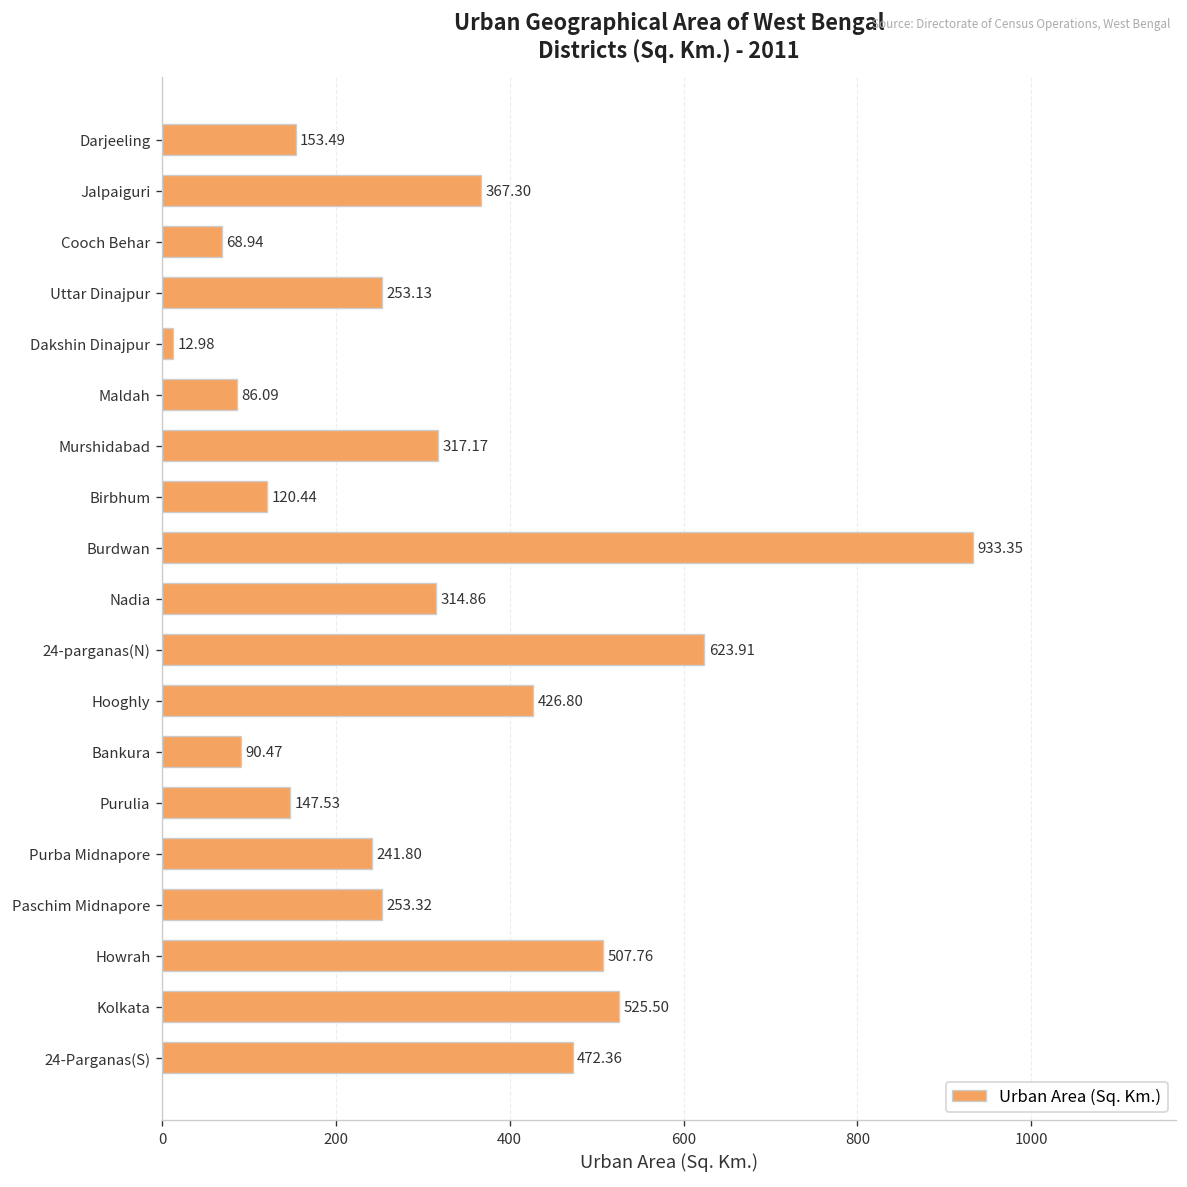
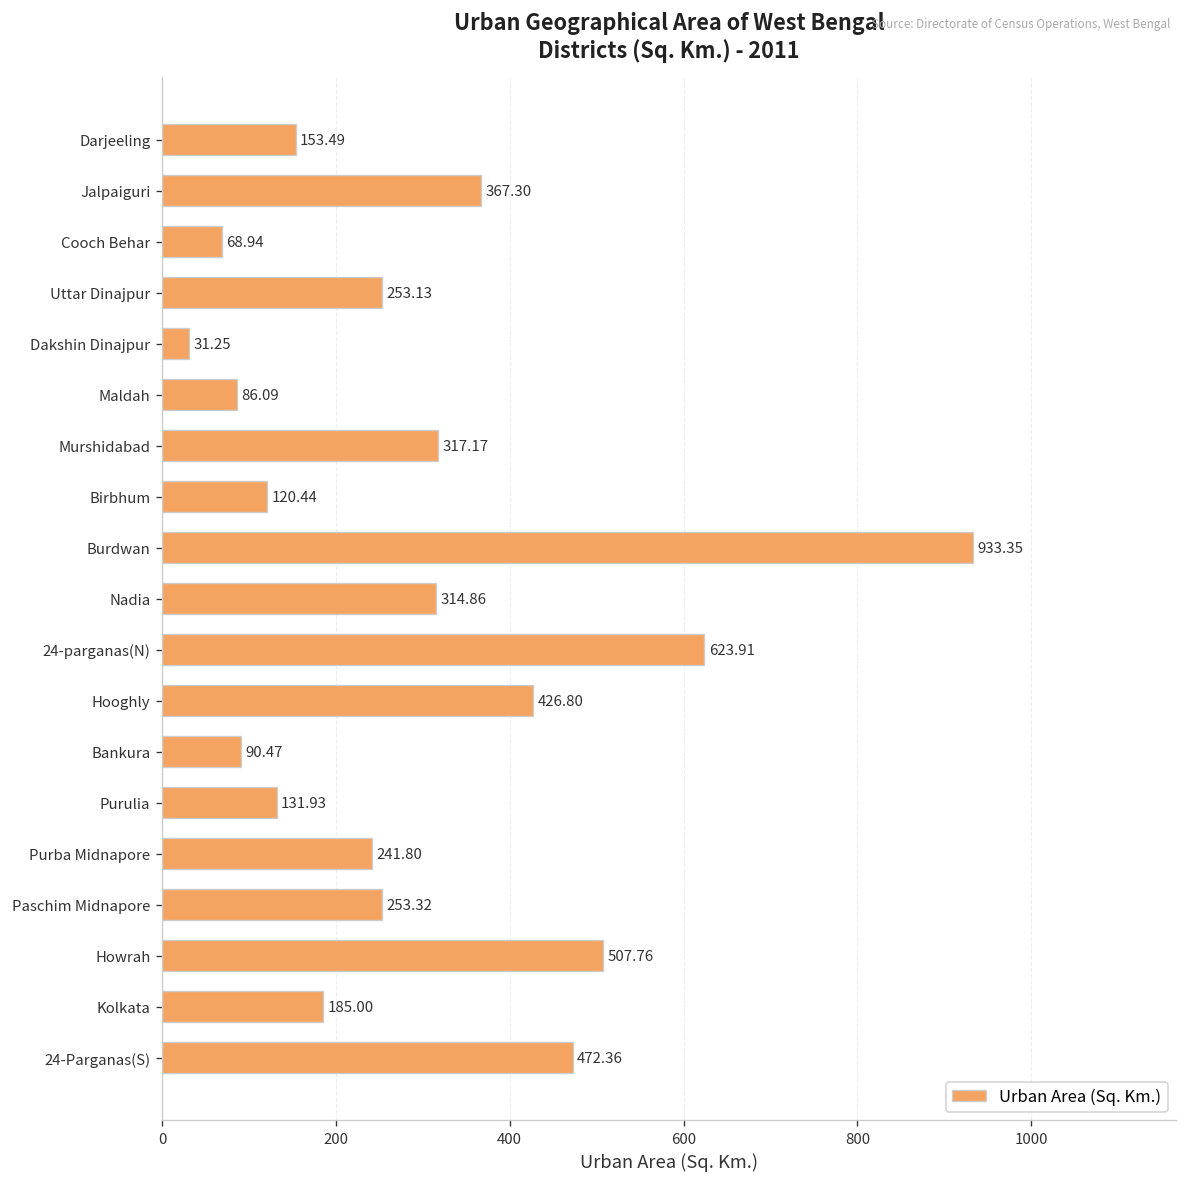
Dakshin Dinajpur: 12.98 -> 31.25
Purulia: 147.53 -> 131.93
Kolkata: 525.50 -> 185.00
